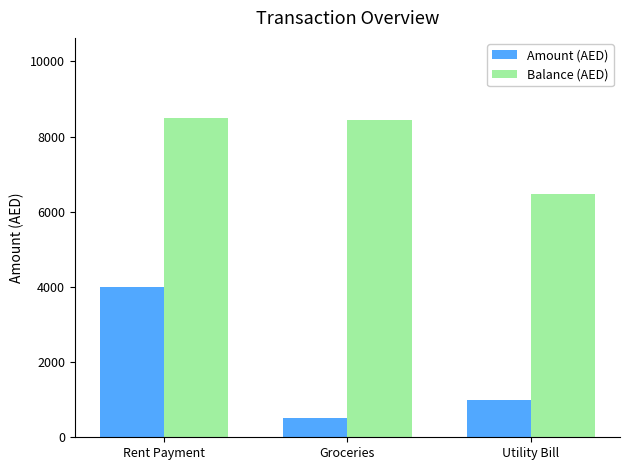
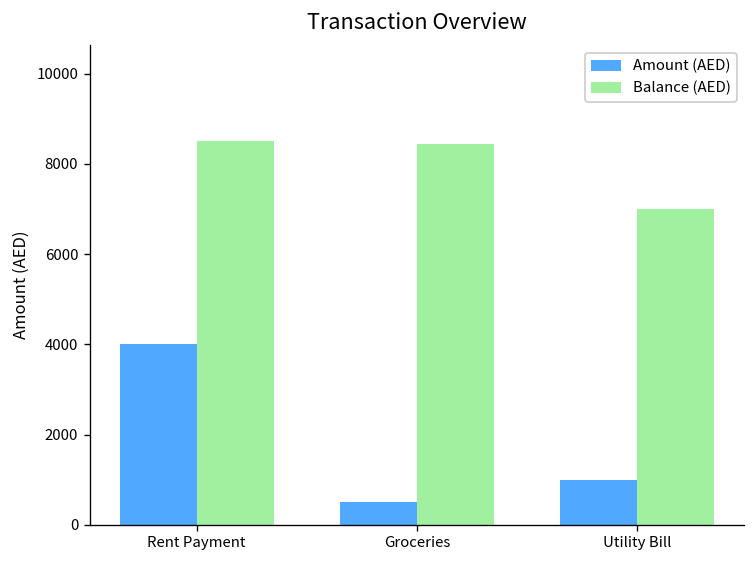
Balance (AED), Utility Bill: 6500 -> 7000
